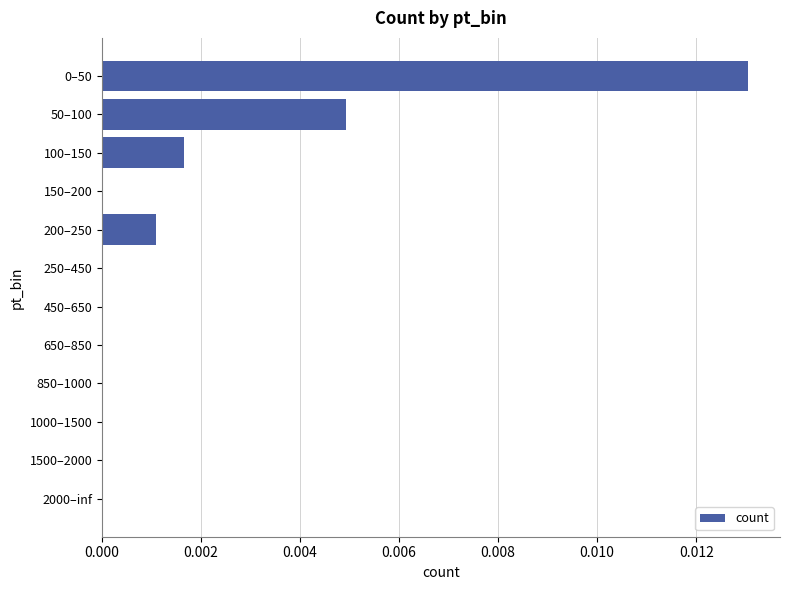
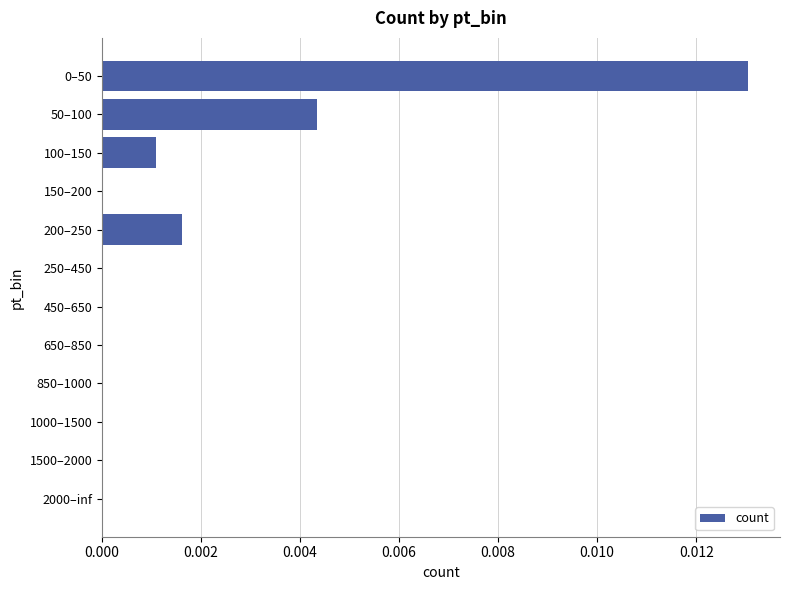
50–100: 0.0049 -> 0.0043
100–150: 0.0017 -> 0.0011
200–250: 0.0011 -> 0.0016
